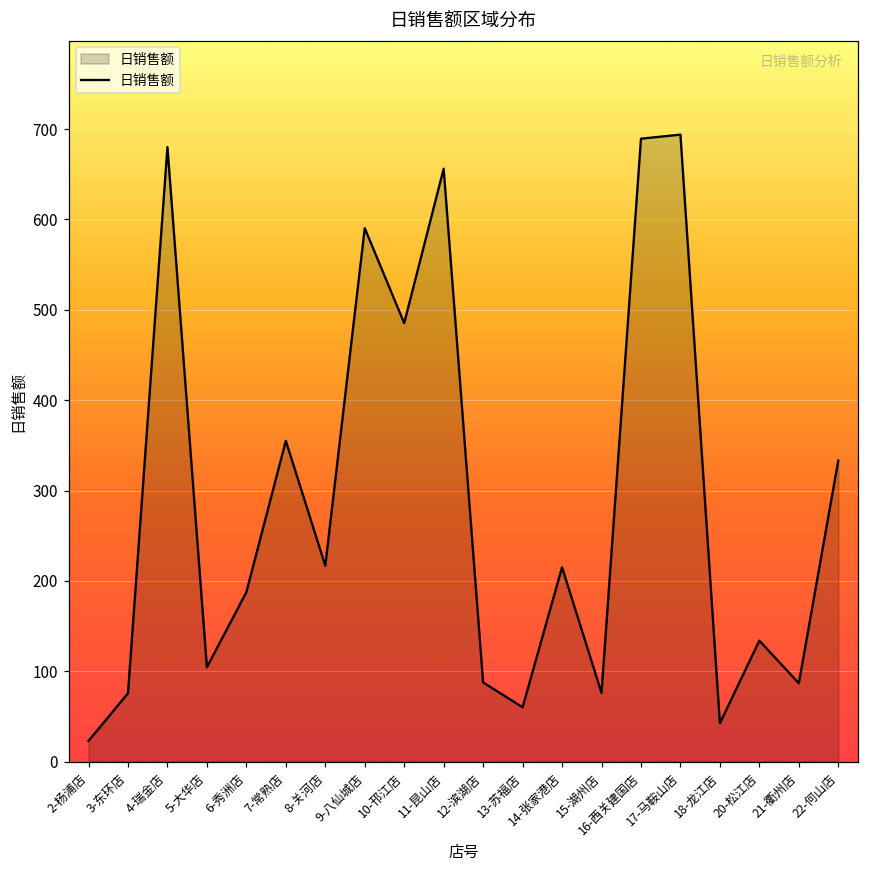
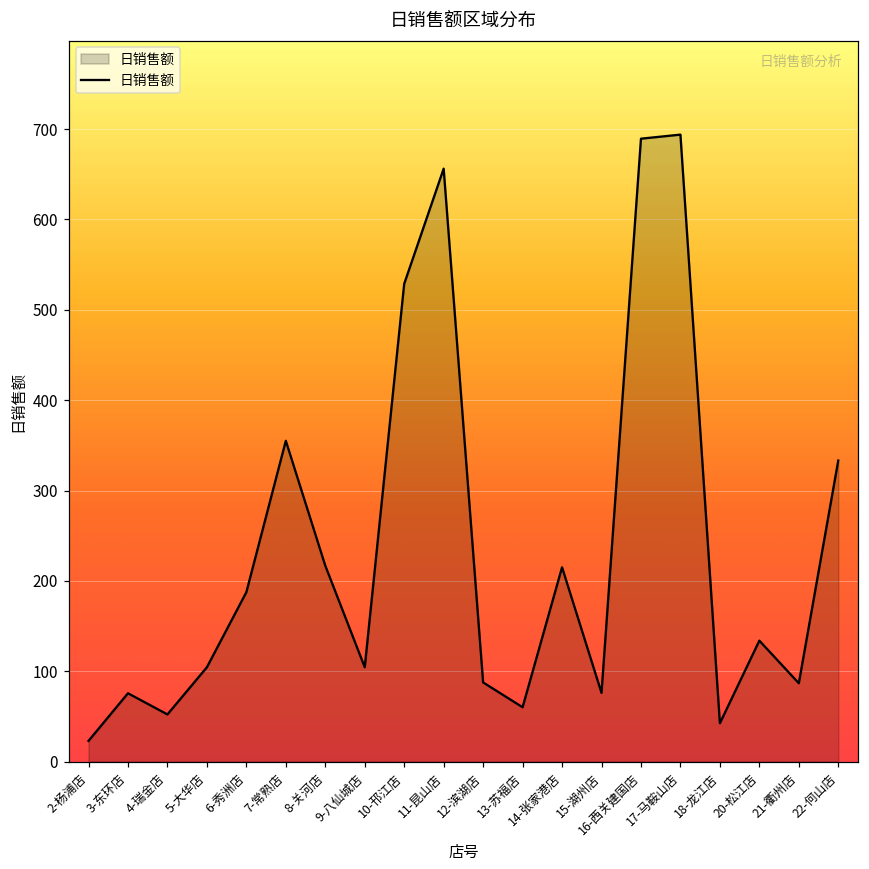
4-瑞金店: 680 -> 50
9-八仙城店: 590 -> 100
10-邗江店: 490 -> 530
